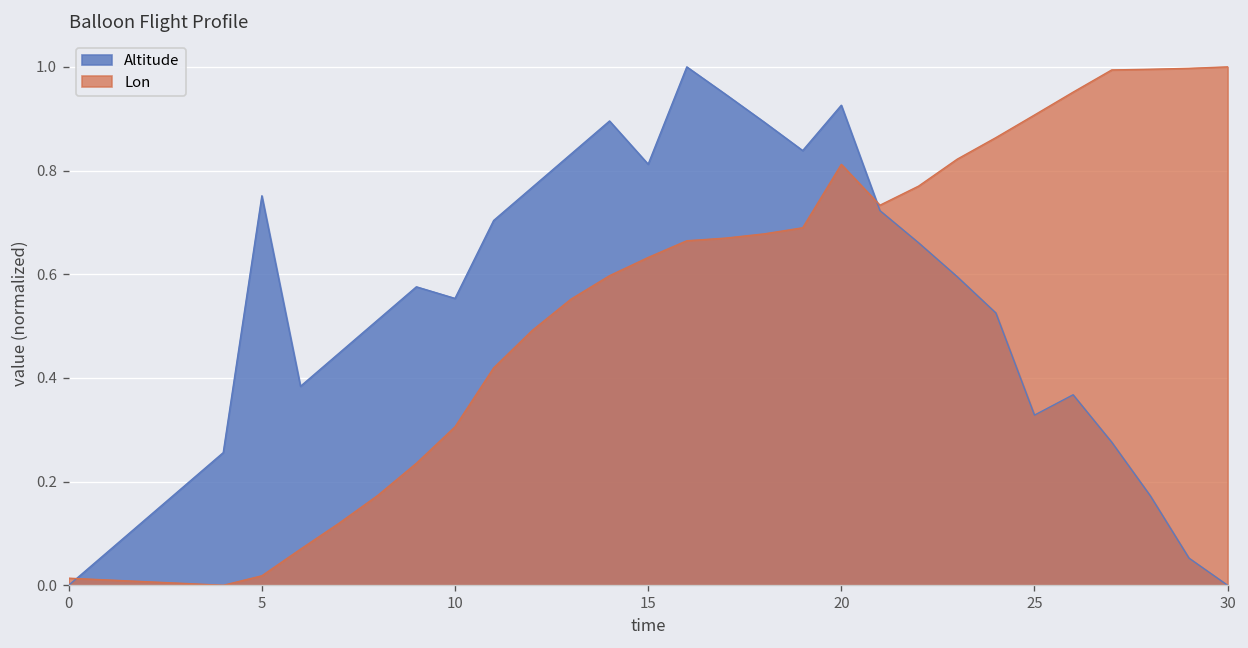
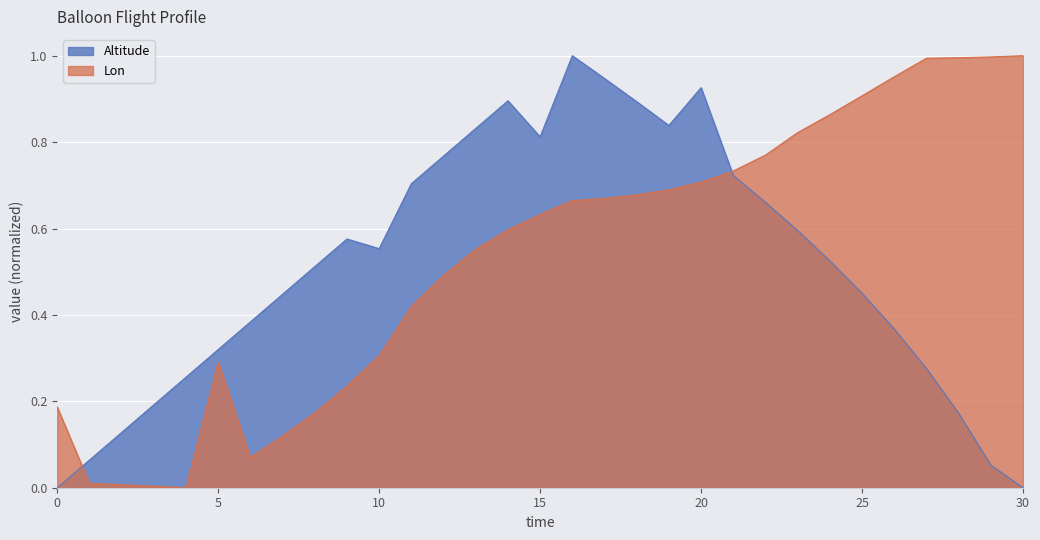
Lon, 0: 0.01 -> 0.19
Altitude, 5: 0.75 -> 0.32
Lon, 5: 0.02 -> 0.29
Lon, 20: 0.81 -> 0.71
Altitude, 25: 0.33 -> 0.45
